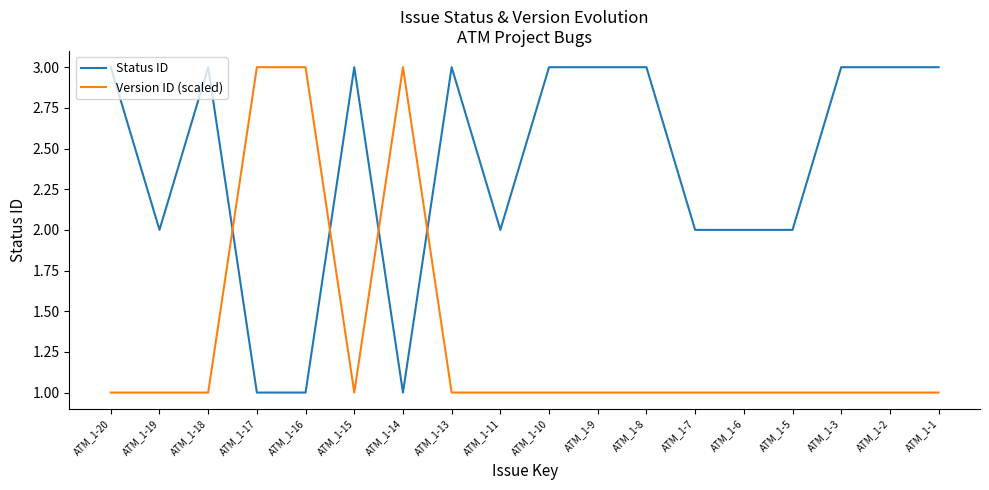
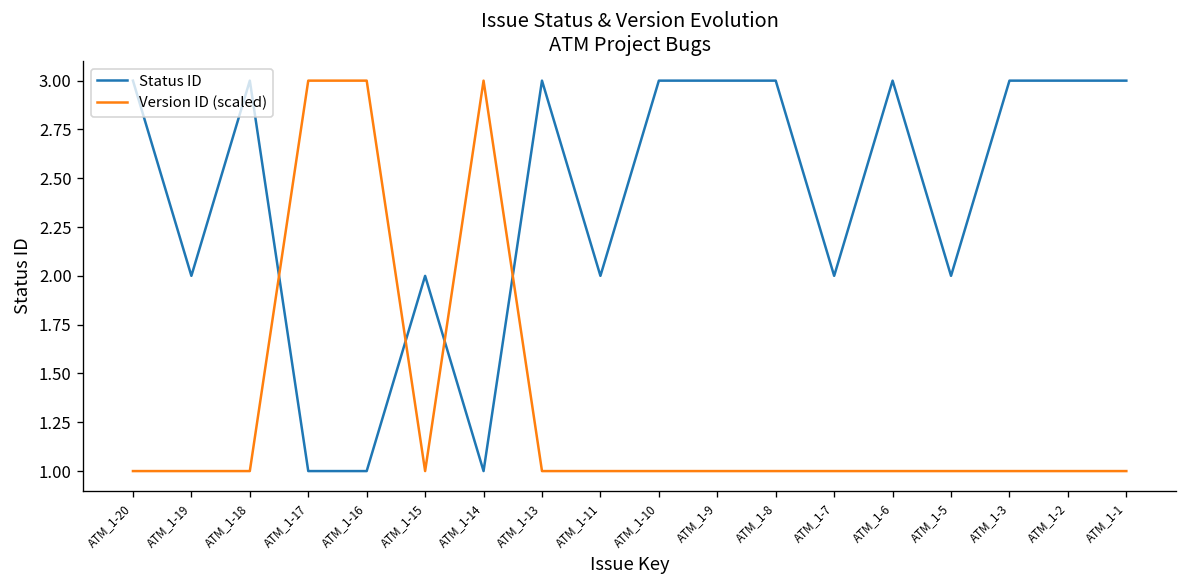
Status ID, ATM_1-15: 3 -> 2
Status ID, ATM_1-6: 2 -> 3
